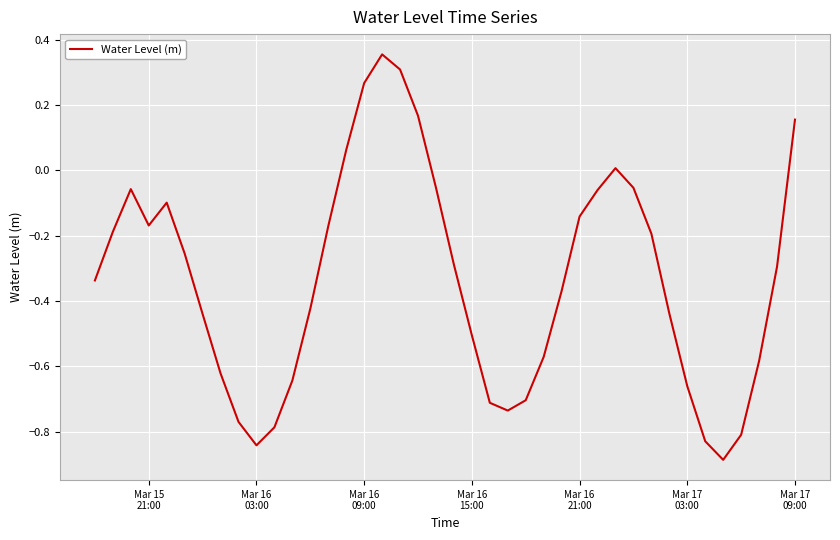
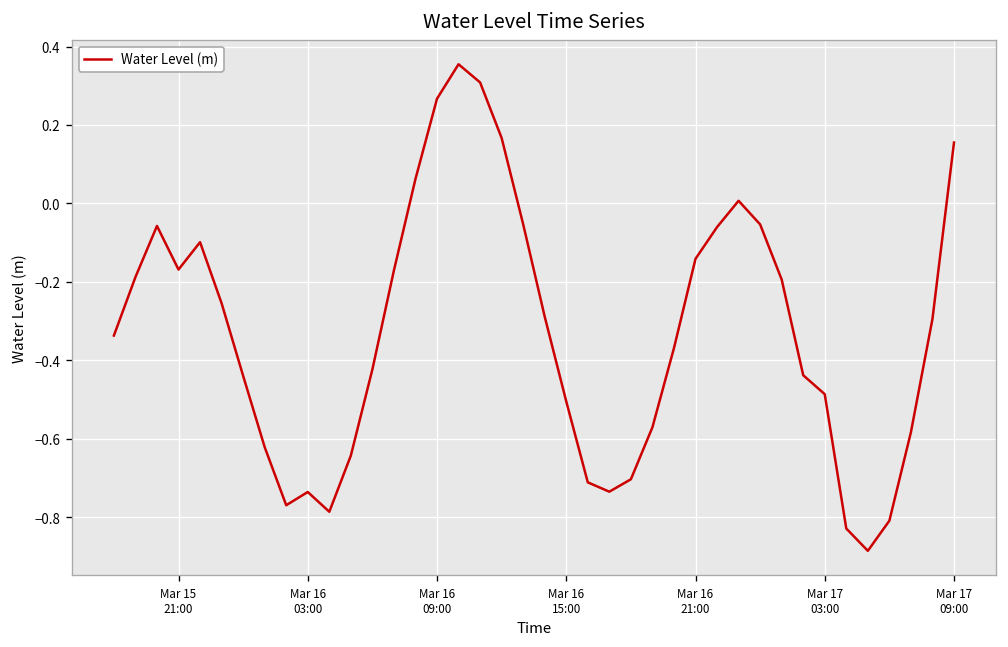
Mar 16 03:00: -0.84 -> -0.74
Mar 17 03:00: -0.66 -> -0.49
